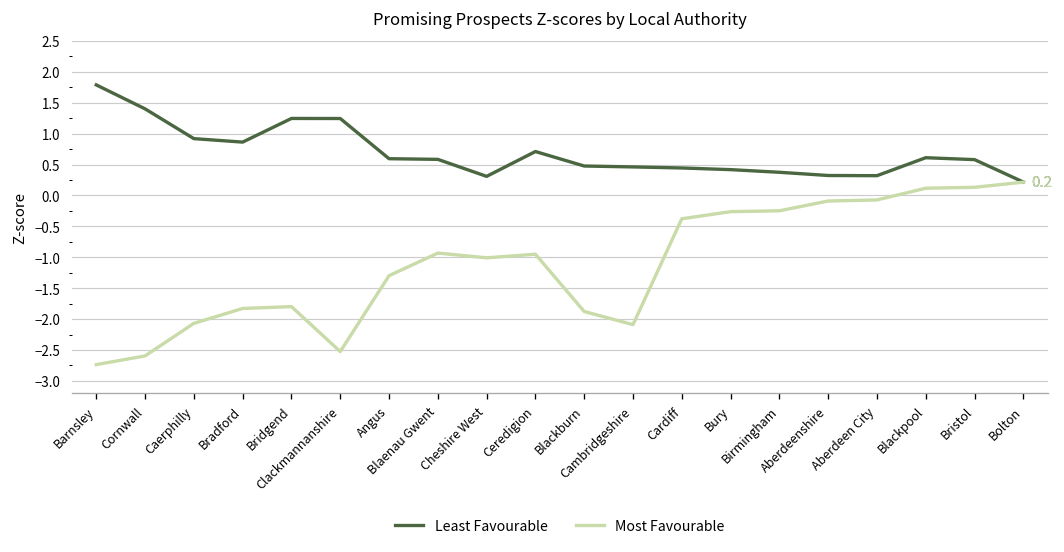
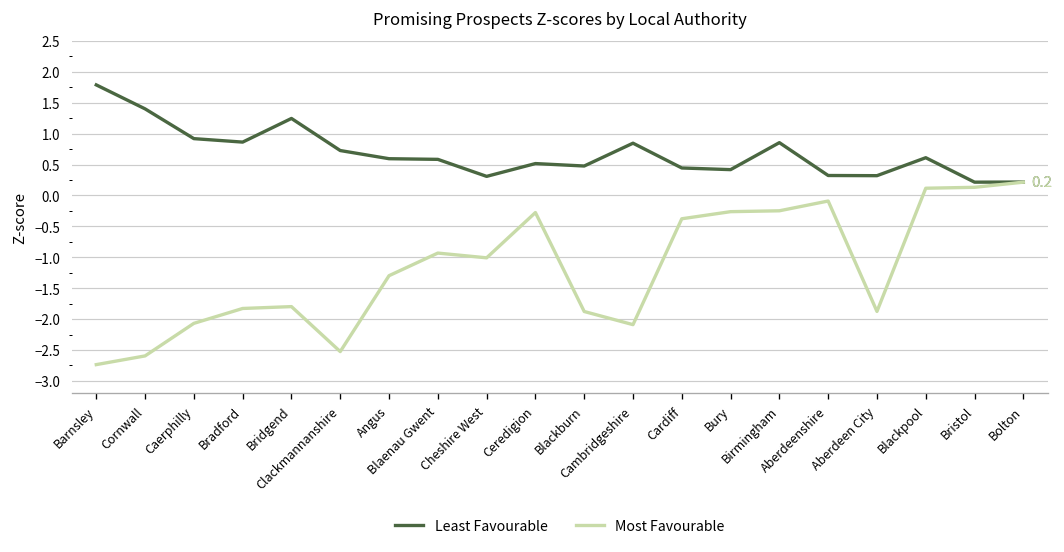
Least Favourable, Clackmannanshire: 1.2 -> 0.7
Least Favourable, Ceredigion: 0.7 -> 0.5
Most Favourable, Ceredigion: -1.0 -> -0.3
Least Favourable, Cambridgeshire: 0.5 -> 0.8
Least Favourable, Birmingham: 0.4 -> 0.9
Most Favourable, Aberdeen City: -0.1 -> -1.9
Least Favourable, Bristol: 0.6 -> 0.2
